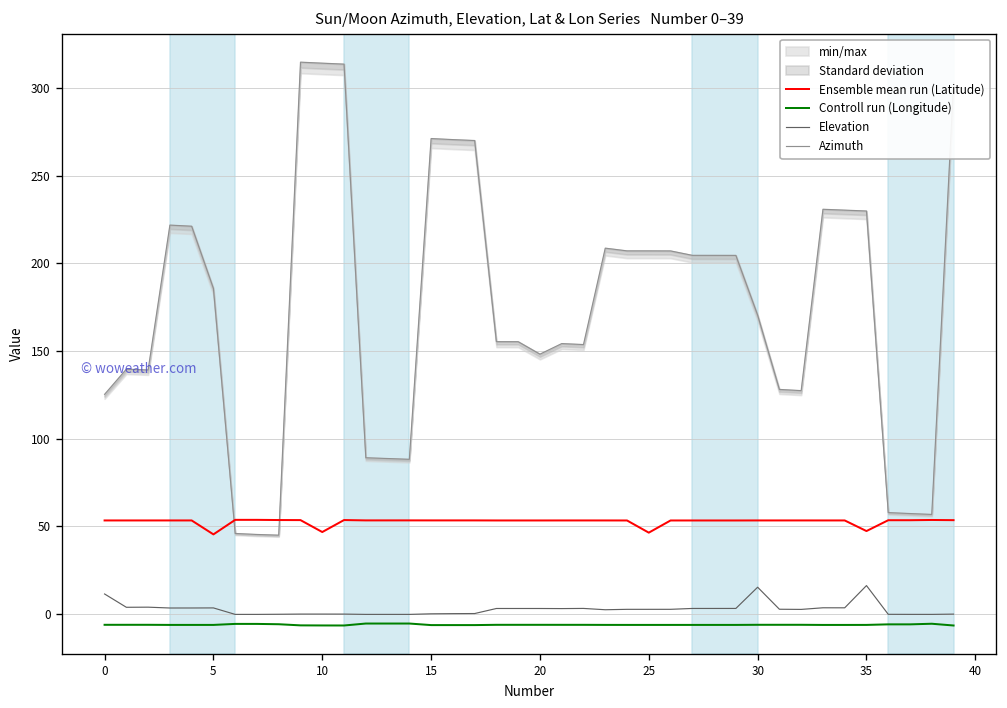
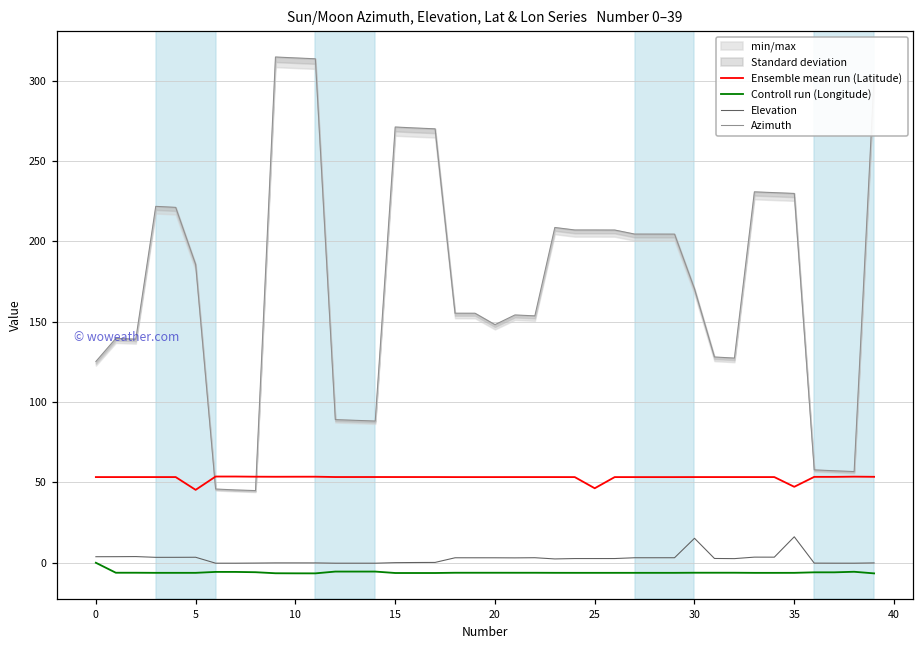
Controll run (Longitude), 0: -6 -> 0
Elevation, 0: 11 -> 4
Ensemble mean run (Latitude), 10: 47 -> 53
